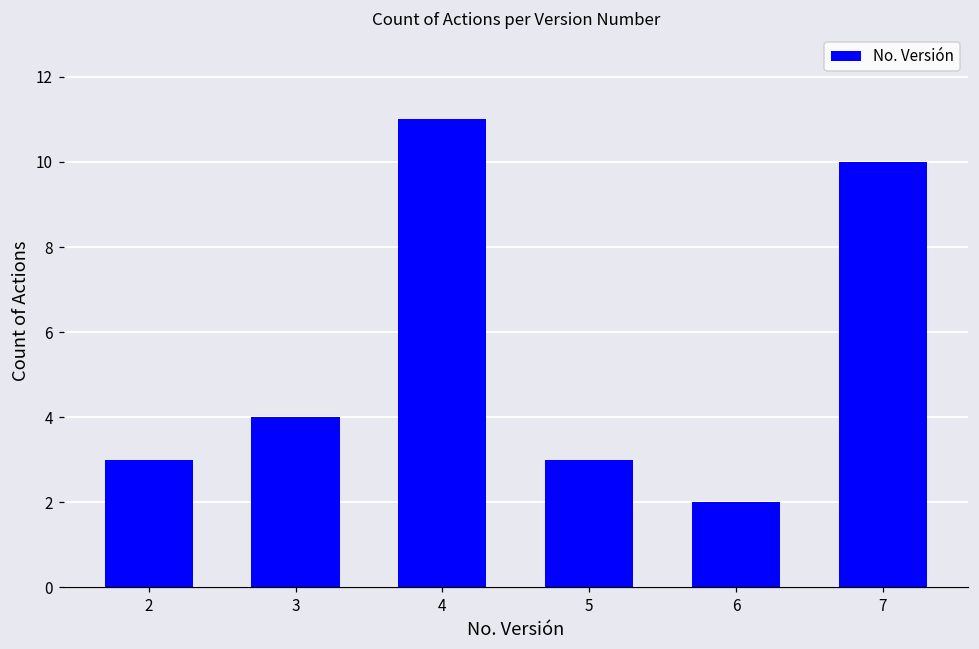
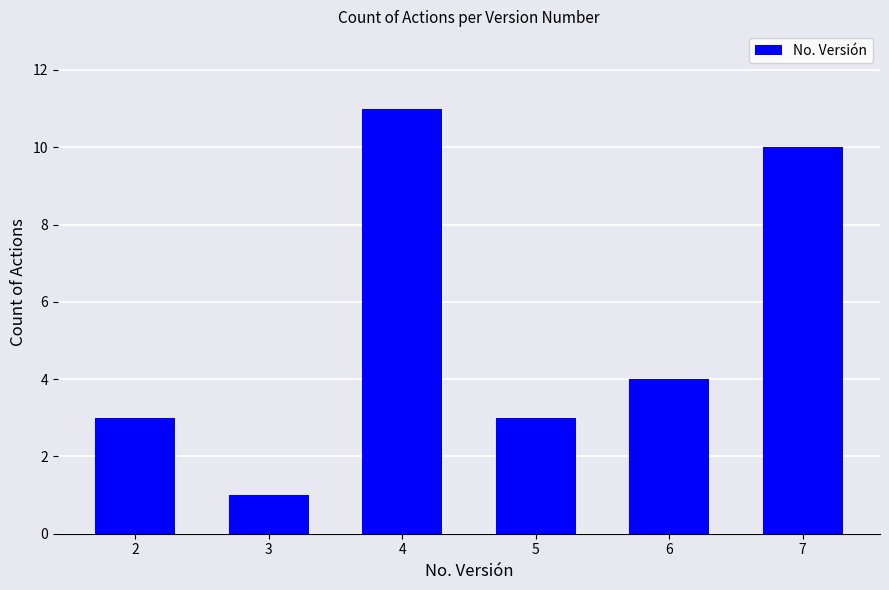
3: 4 -> 1
6: 2 -> 4
